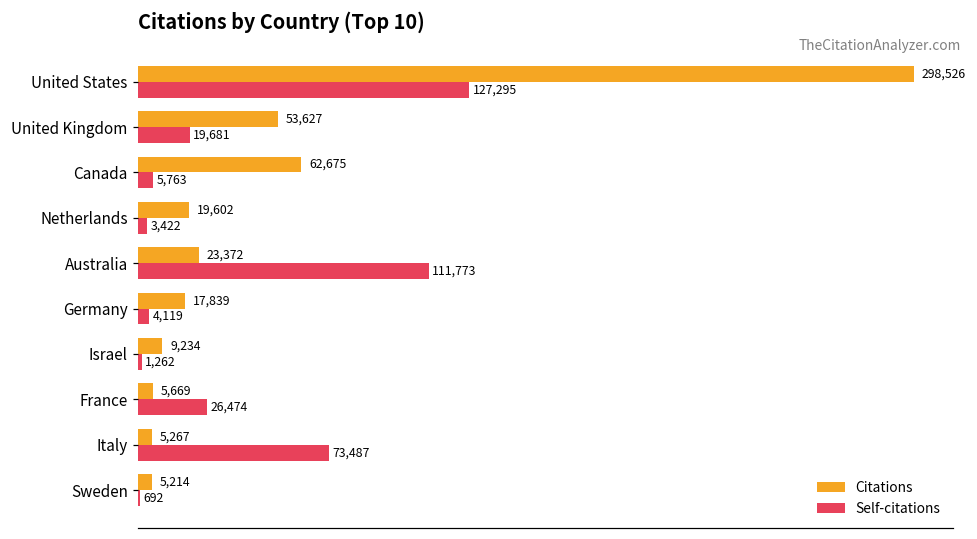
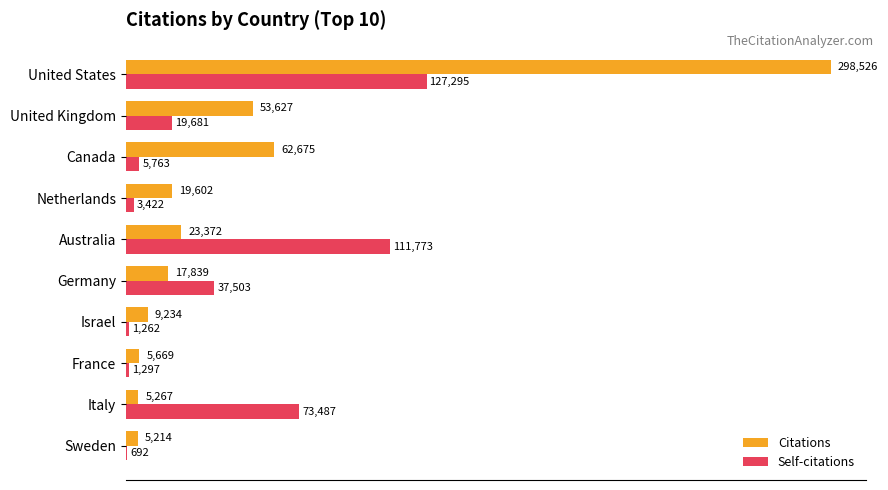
Self-citations, Germany: 4,119 -> 37,503
Self-citations, France: 26,474 -> 1,297
